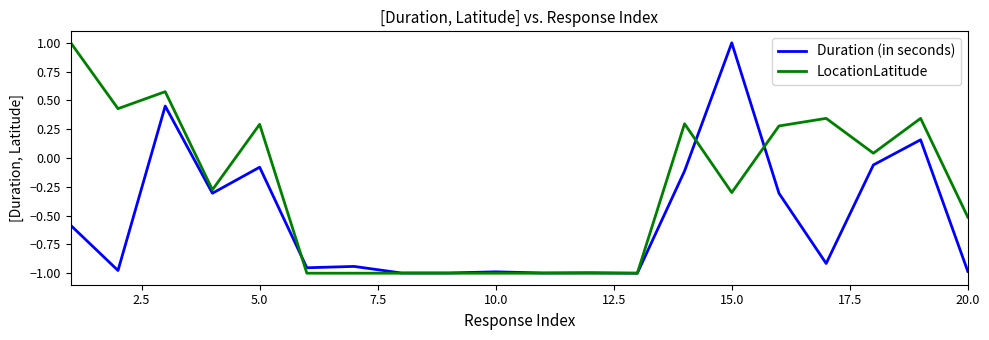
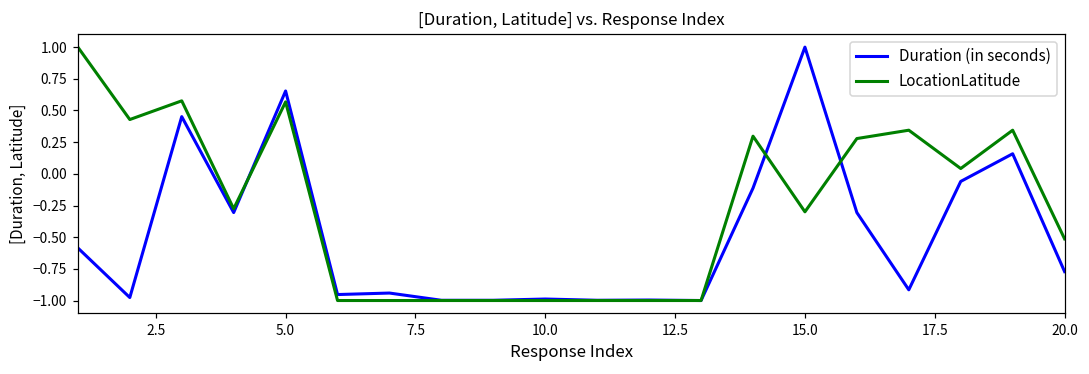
Duration (in seconds), 5.0: -0.08 -> 0.65
LocationLatitude, 5.0: 0.29 -> 0.57
Duration (in seconds), 20.0: -0.98 -> -0.77
